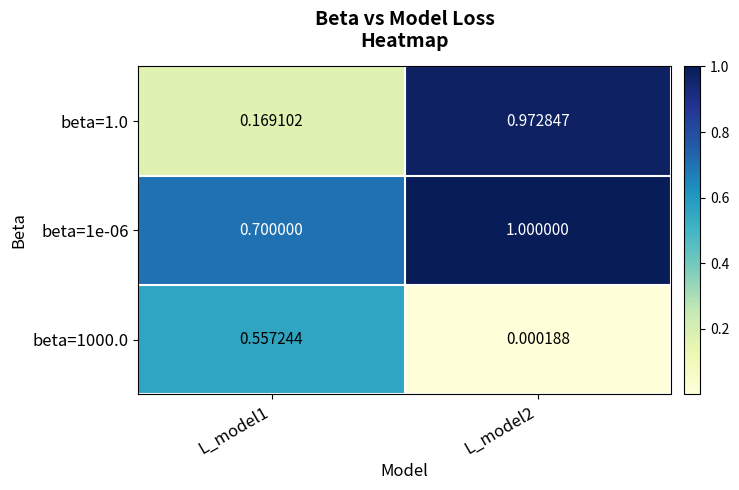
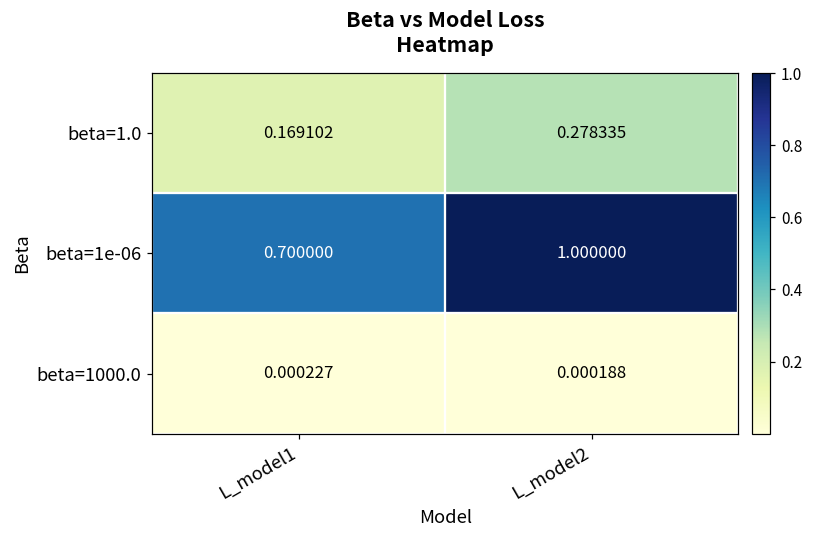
beta=1.0, L_model2: 0.972847 -> 0.278335
beta=1000.0, L_model1: 0.557244 -> 0.000227
